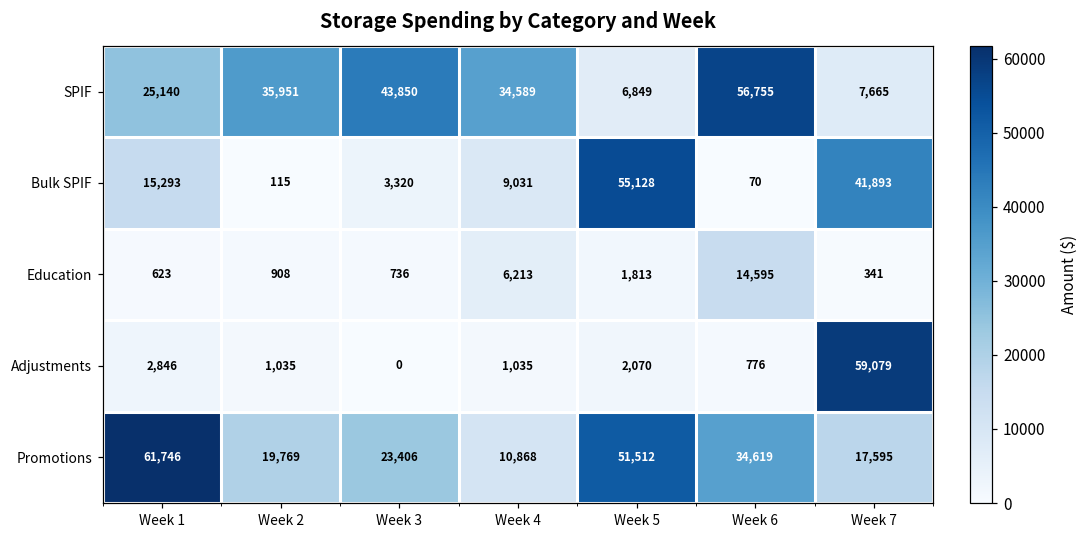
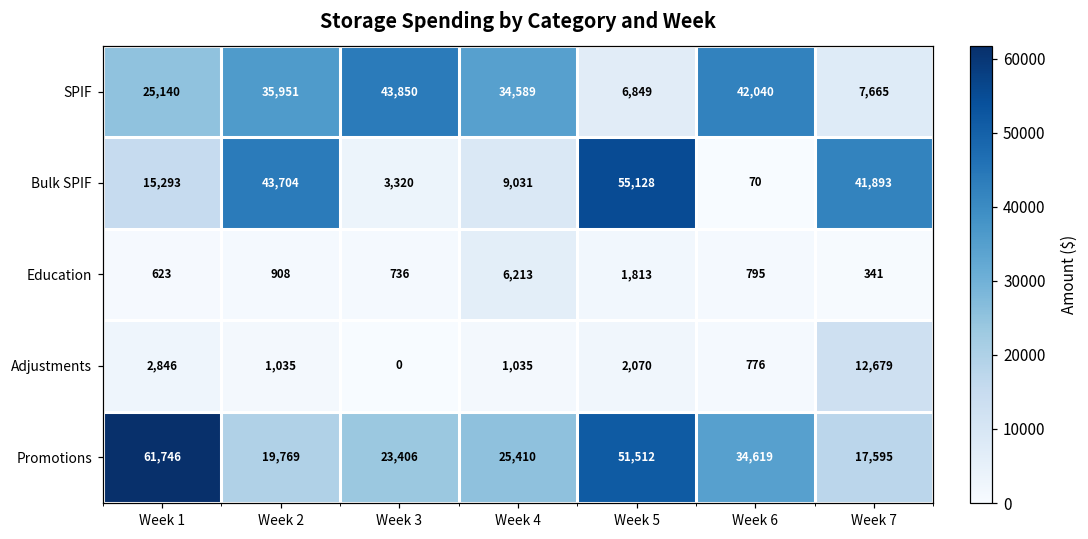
SPIF, Week 6: 56,755 -> 42,040
Bulk SPIF, Week 2: 115 -> 43,704
Education, Week 6: 14,595 -> 795
Adjustments, Week 7: 59,079 -> 12,679
Promotions, Week 4: 10,868 -> 25,410
